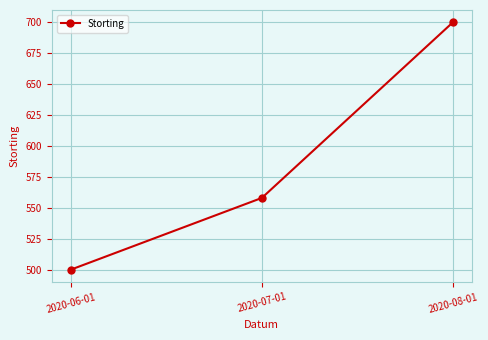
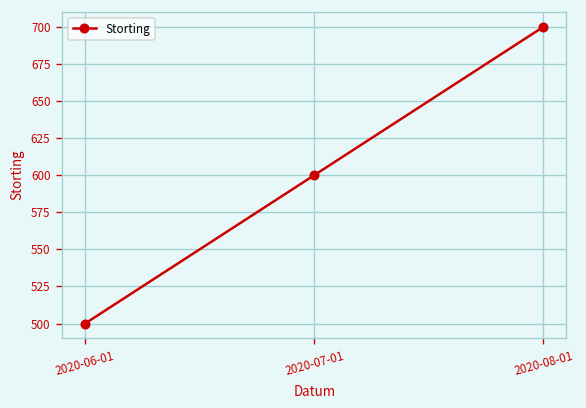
2020-07-01: 558 -> 600
